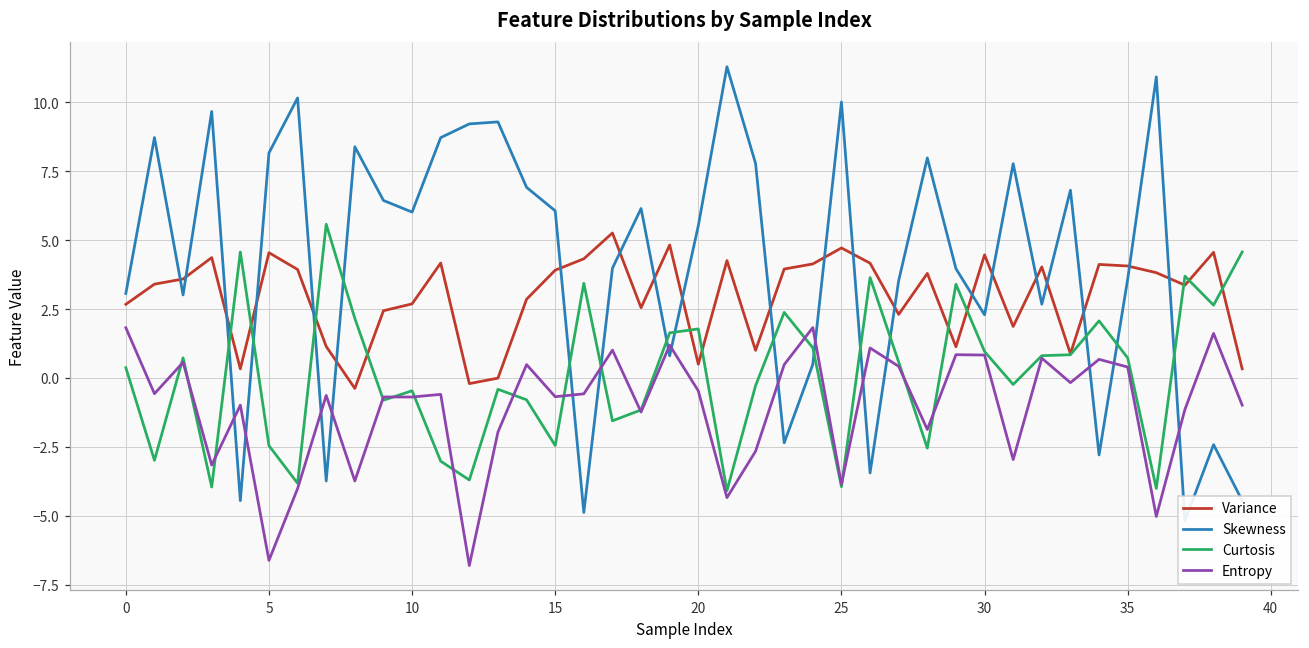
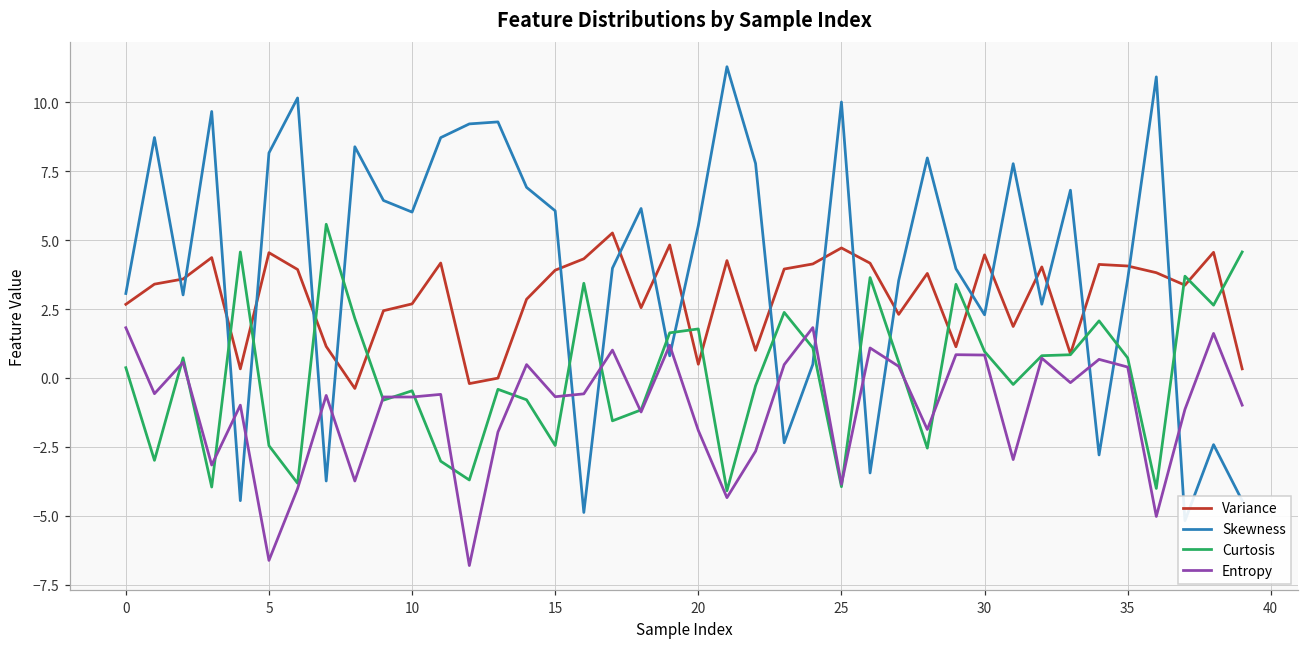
Entropy, 20: -0.5 -> -1.9
